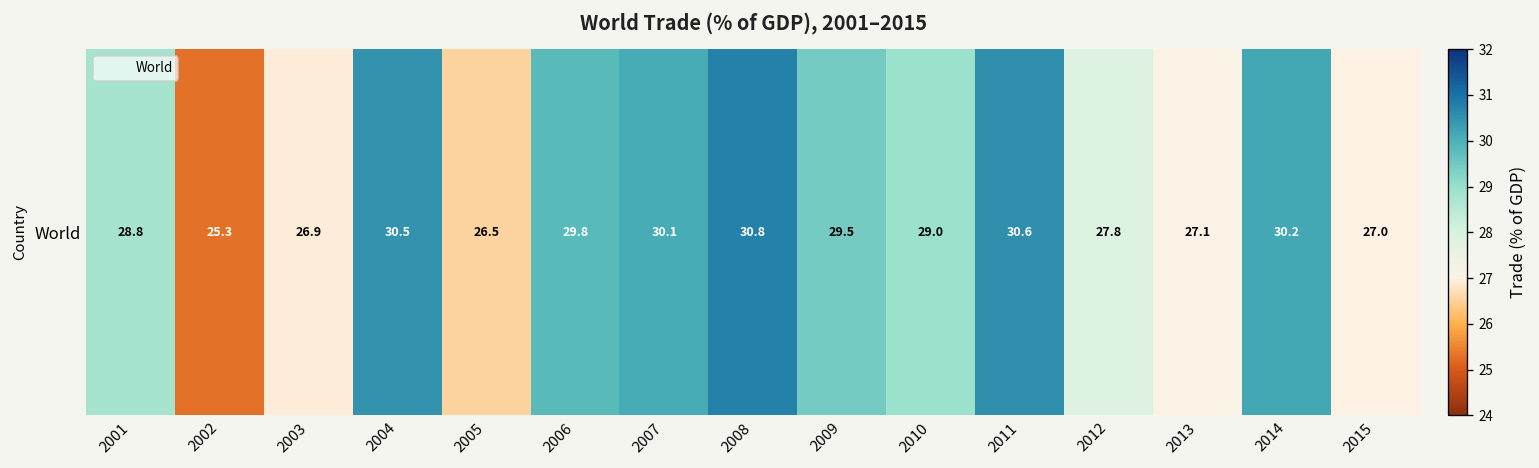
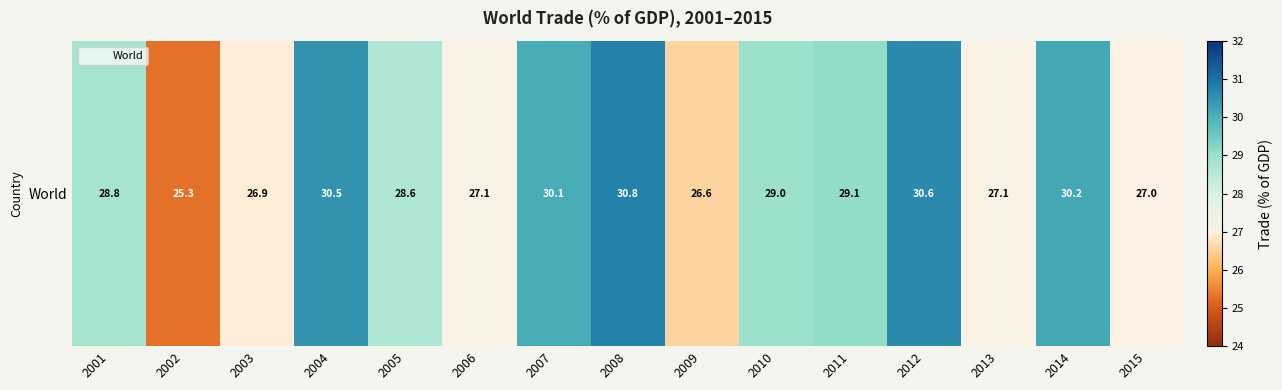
World, 2005: 26.5 -> 28.6
World, 2006: 29.8 -> 27.1
World, 2009: 29.5 -> 26.6
World, 2011: 30.6 -> 29.1
World, 2012: 27.8 -> 30.6
